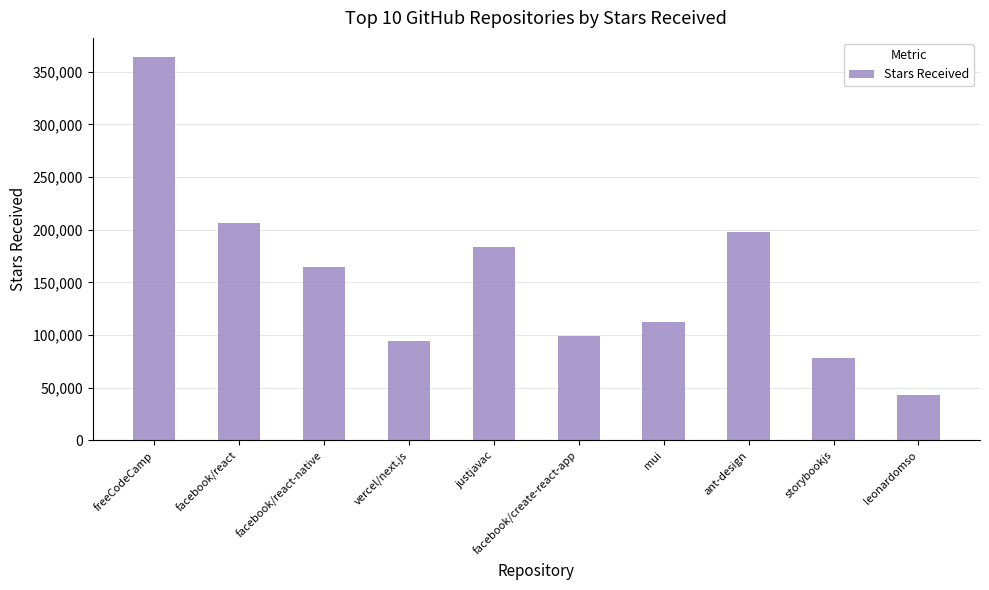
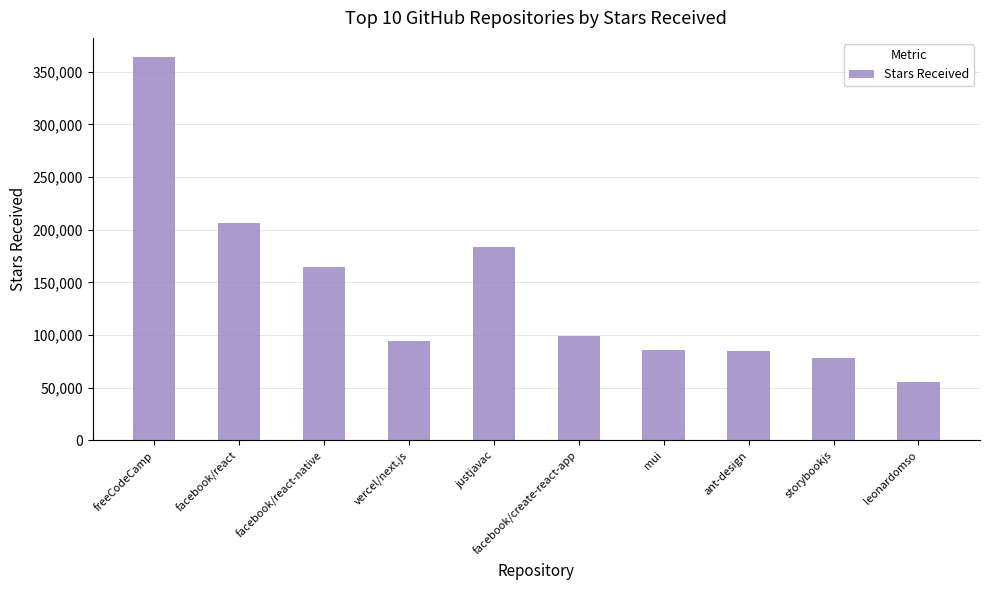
mui: 113,000 -> 86,000
ant-design: 198,000 -> 85,000
leonardomso: 43,000 -> 56,000
